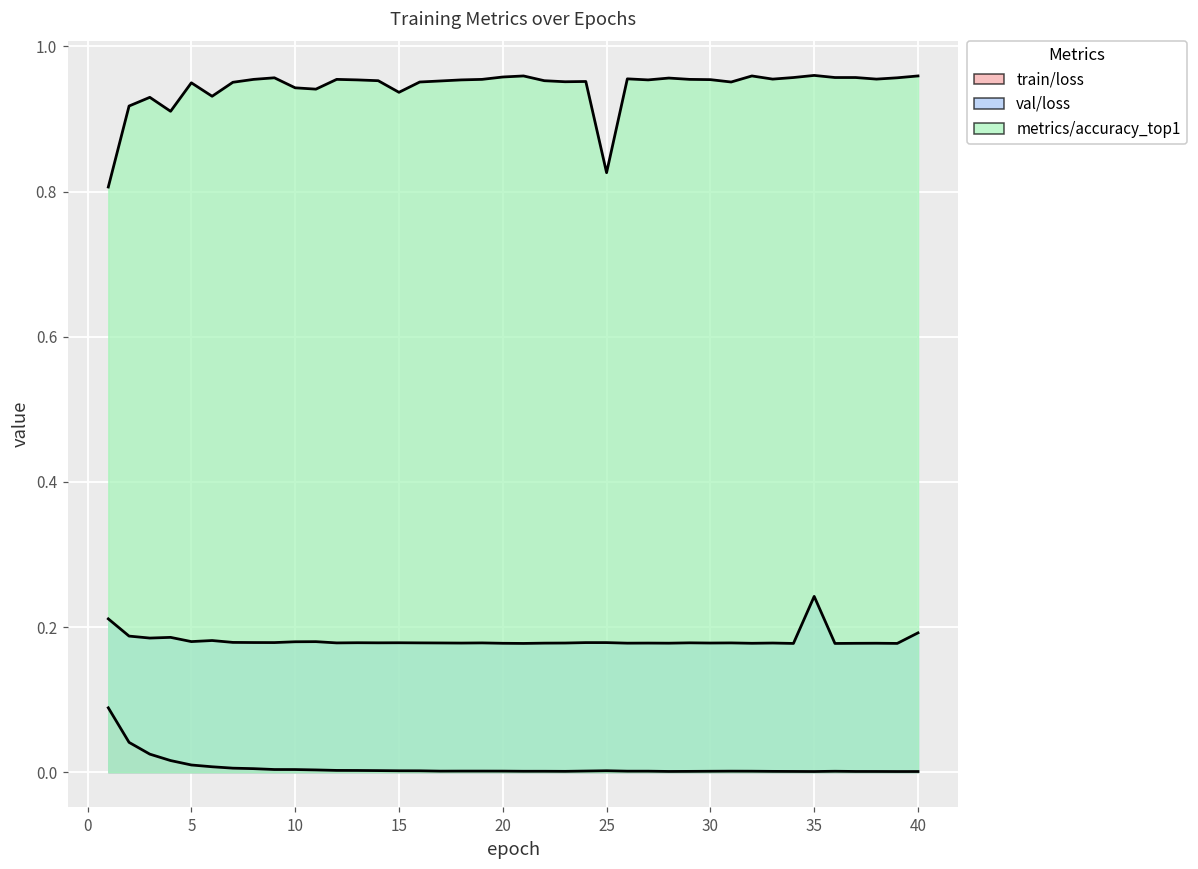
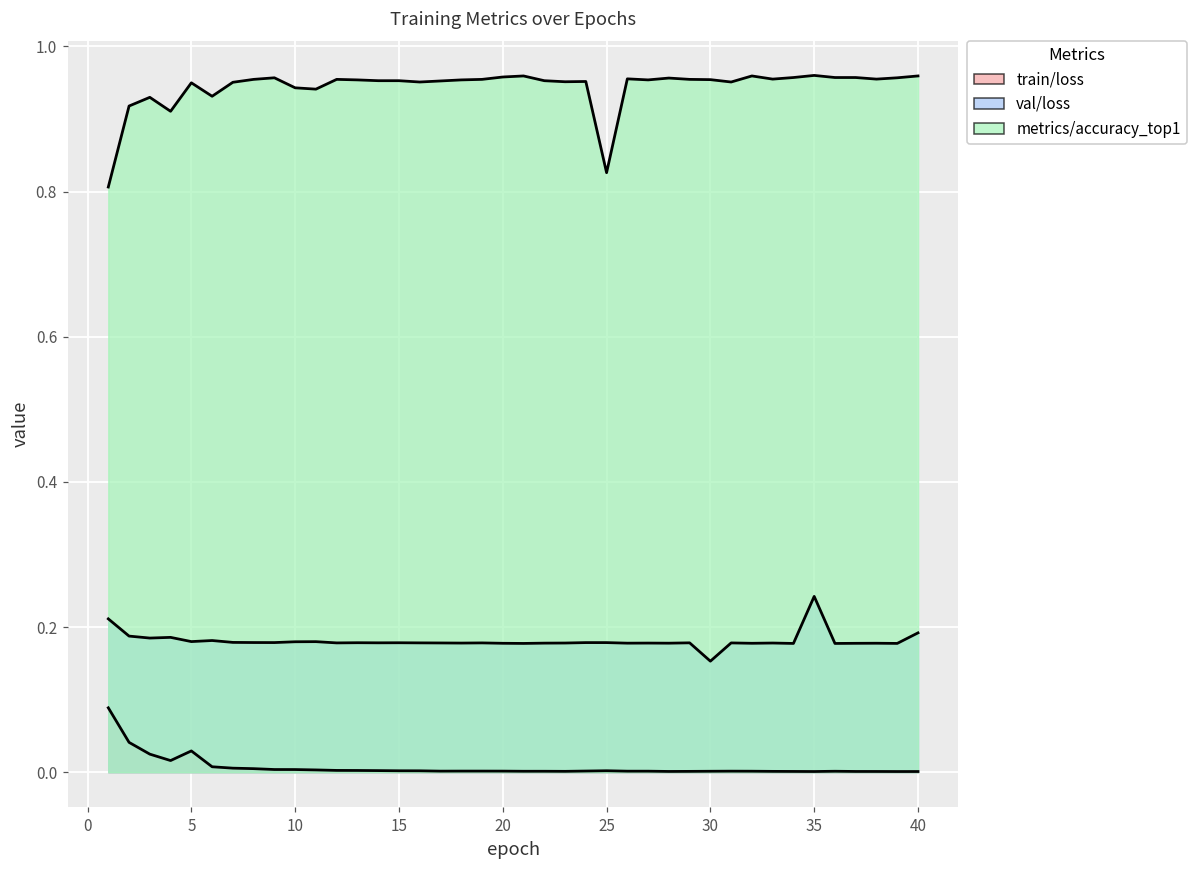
train/loss, 5: 0.01 -> 0.03
metrics/accuracy_top1, 15: 0.94 -> 0.95
val/loss, 30: 0.18 -> 0.15
